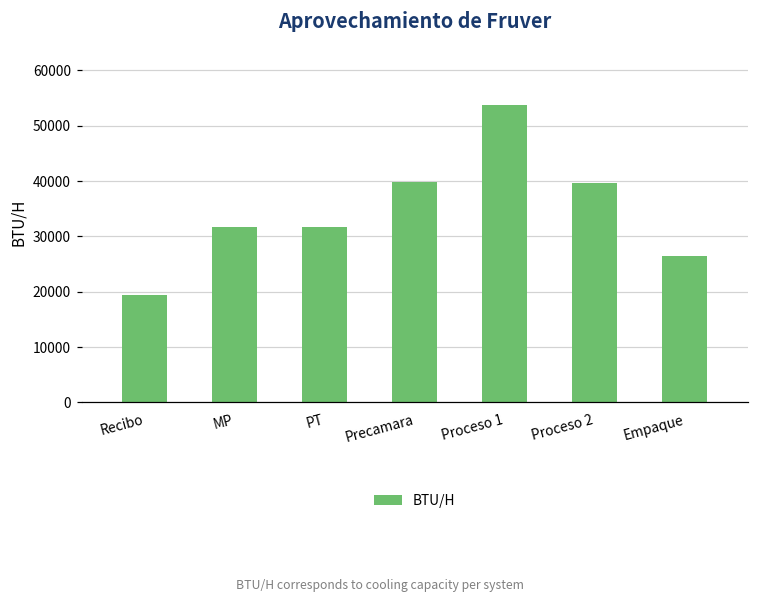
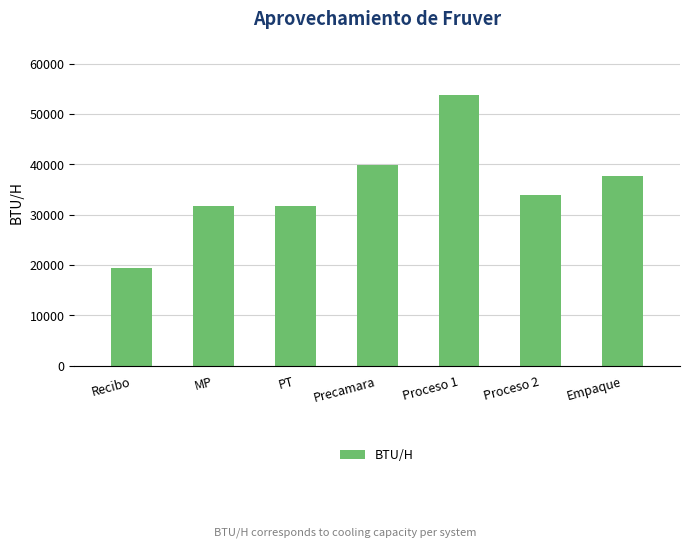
Proceso 2: 40000 -> 34000
Empaque: 26000 -> 38000
